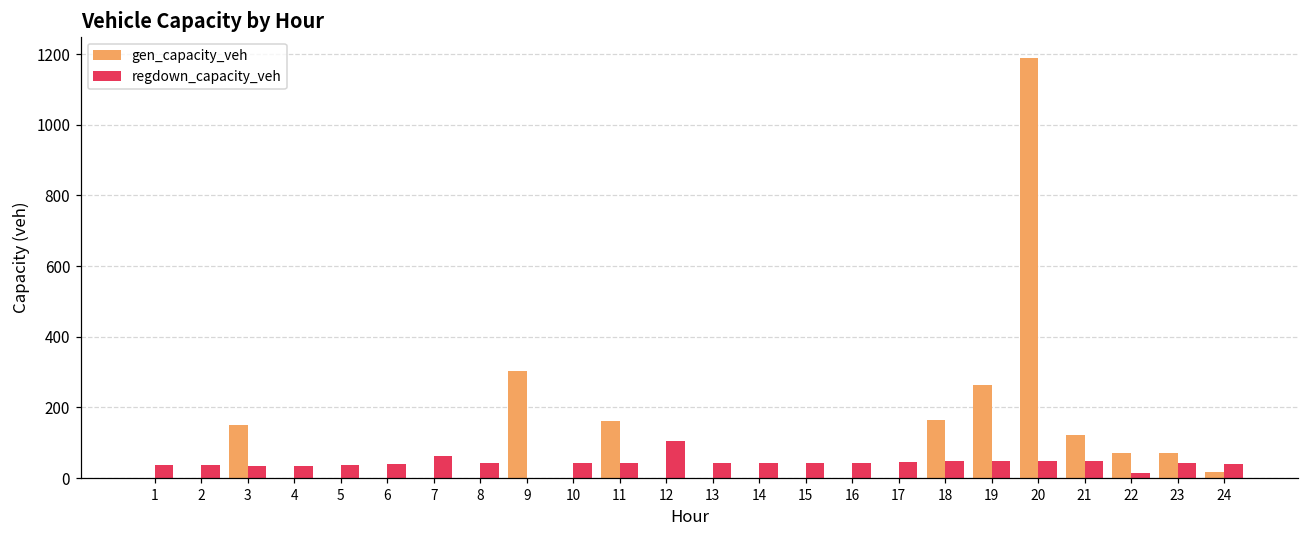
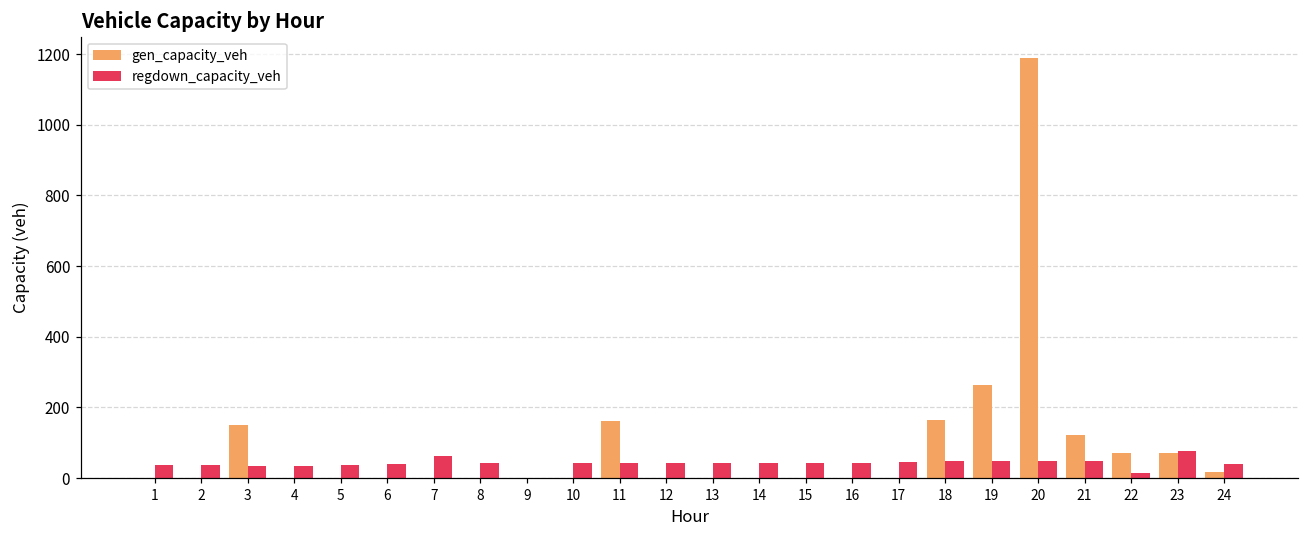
gen_capacity_veh, 9: 300 -> 0
regdown_capacity_veh, 12: 100 -> 40
regdown_capacity_veh, 23: 40 -> 80
